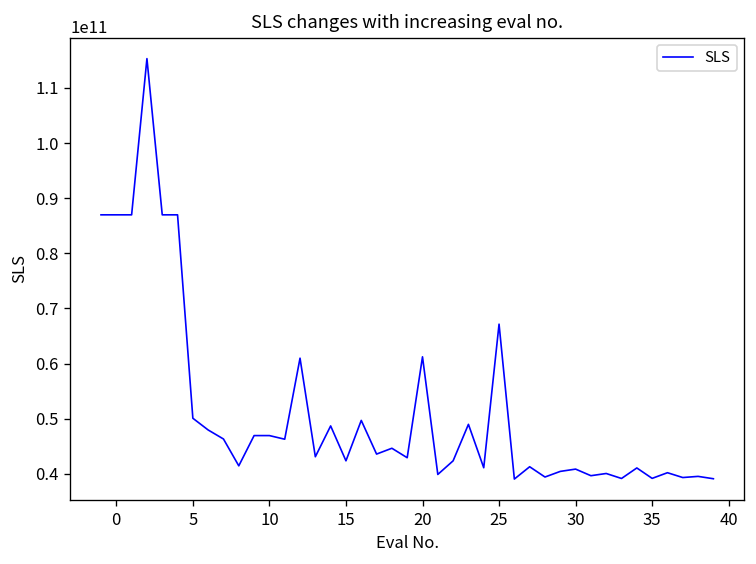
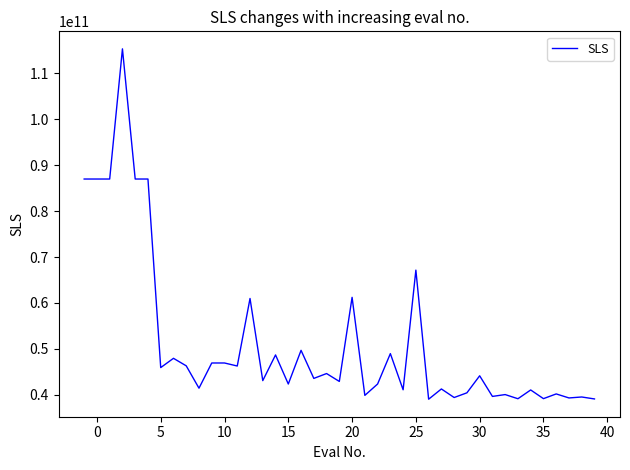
5: 50000000000 -> 46000000000
30: 41000000000 -> 44000000000
